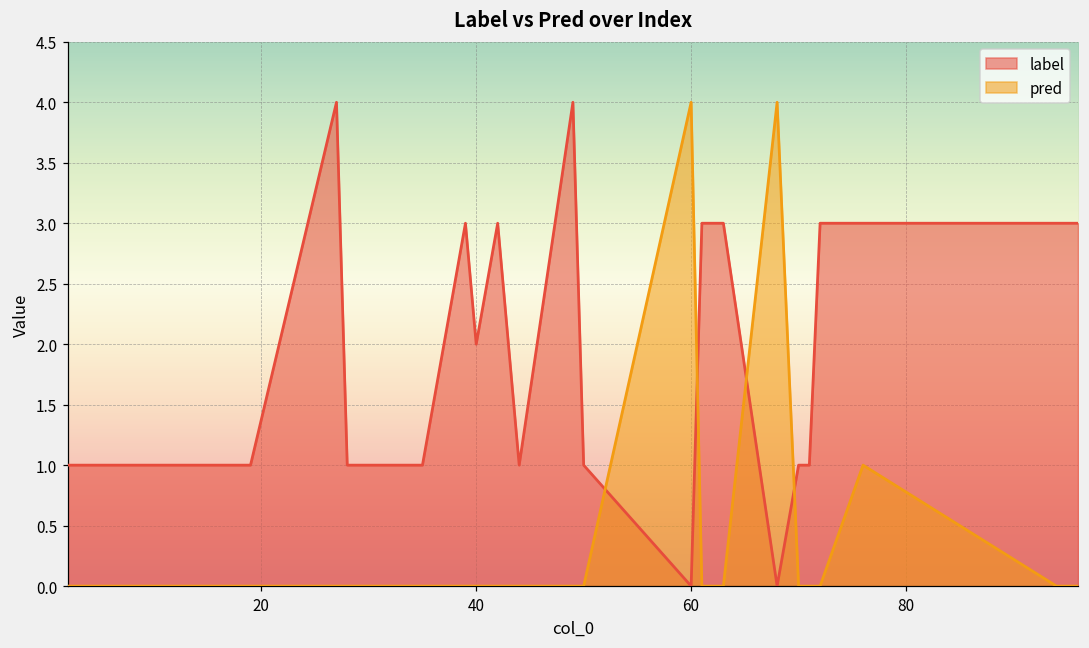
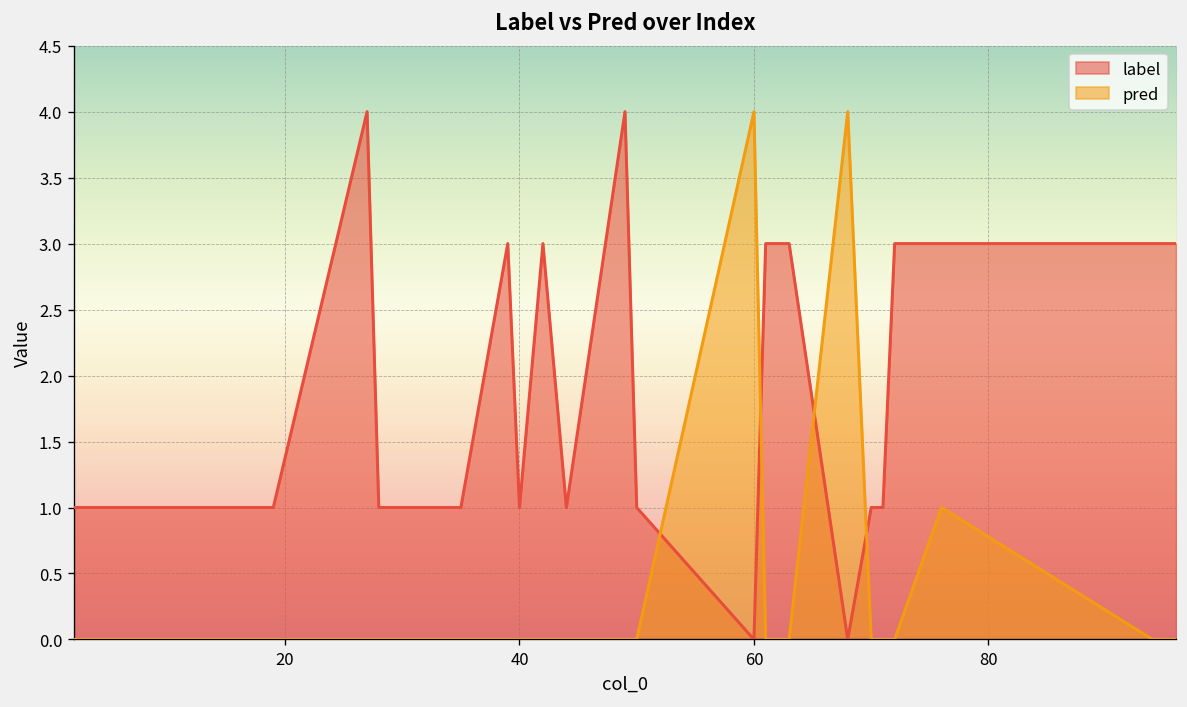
label, 40: 2 -> 1
